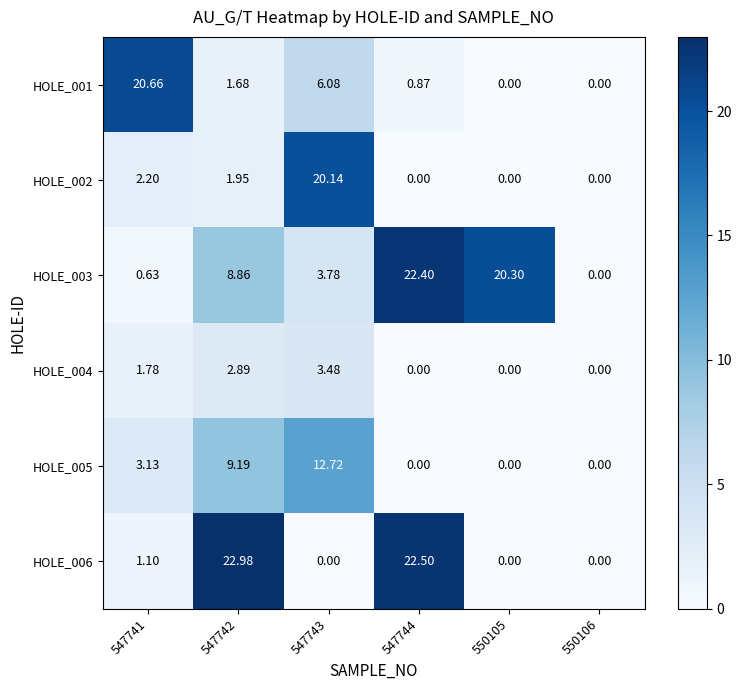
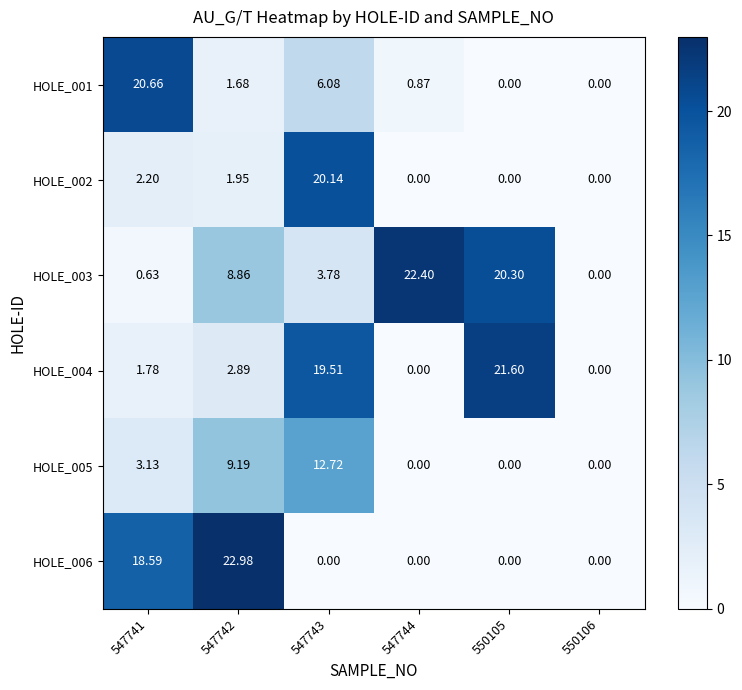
HOLE_004, 547743: 3.48 -> 19.51
HOLE_004, 550105: 0.00 -> 21.60
HOLE_006, 547741: 1.10 -> 18.59
HOLE_006, 547744: 22.50 -> 0.00
